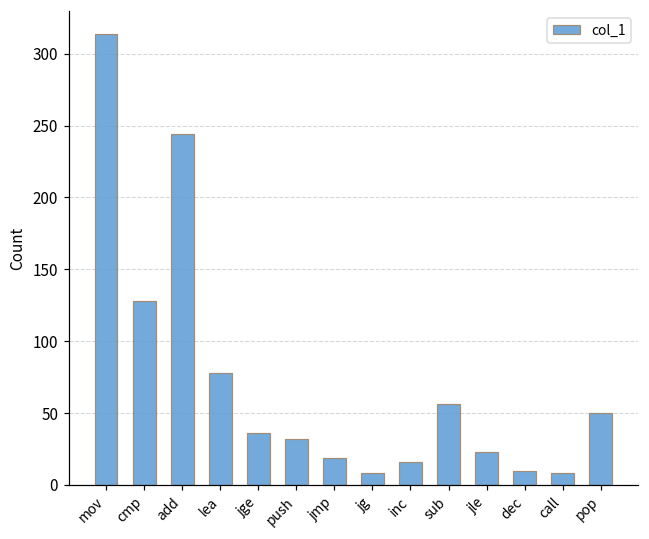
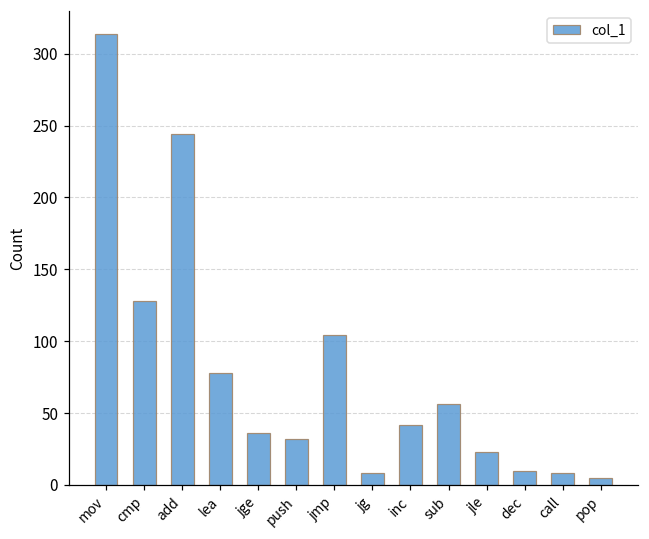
jmp: 19 -> 104
inc: 16 -> 42
pop: 50 -> 5
